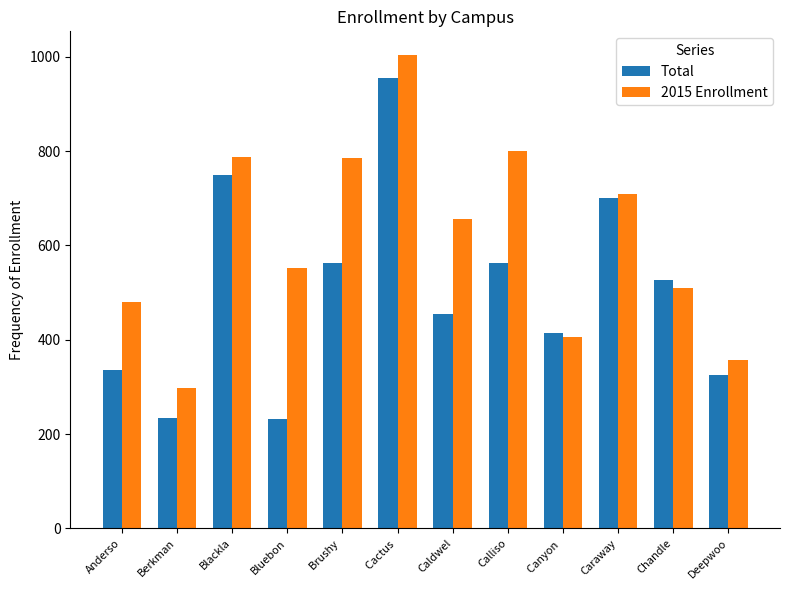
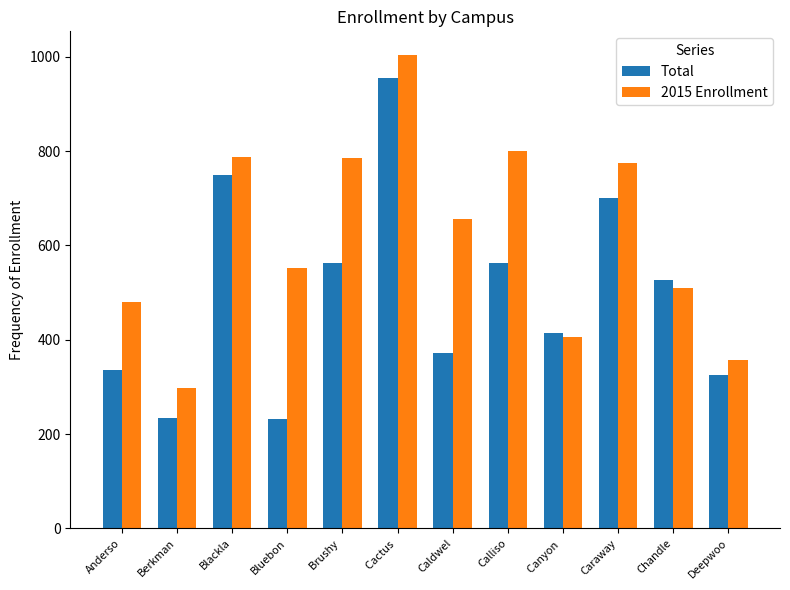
Total, Caldwel: 460 -> 370
2015 Enrollment, Caraway: 710 -> 770
